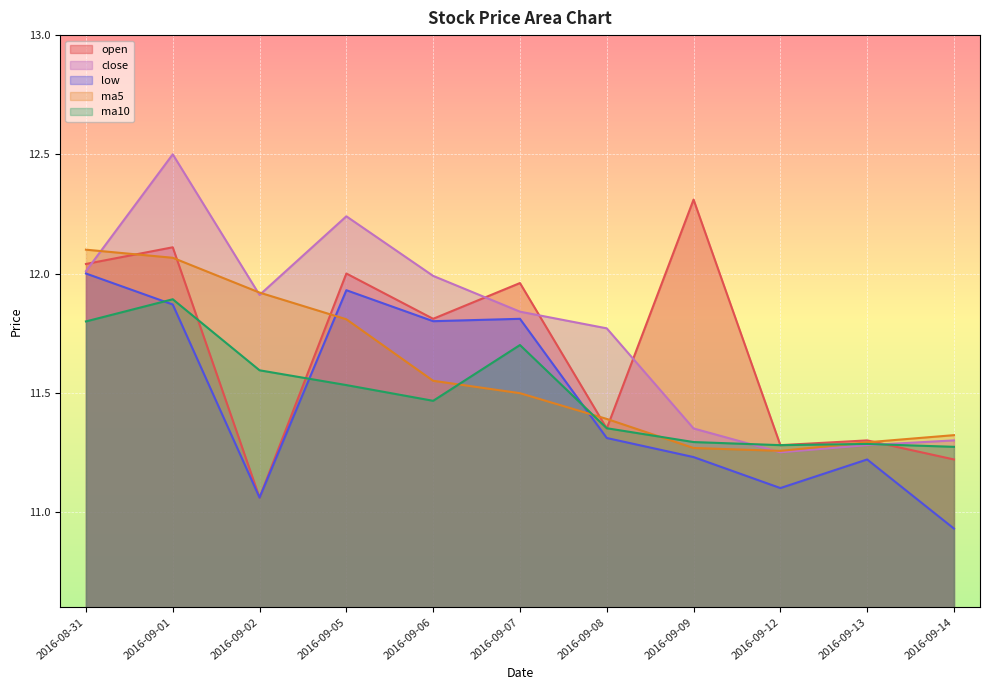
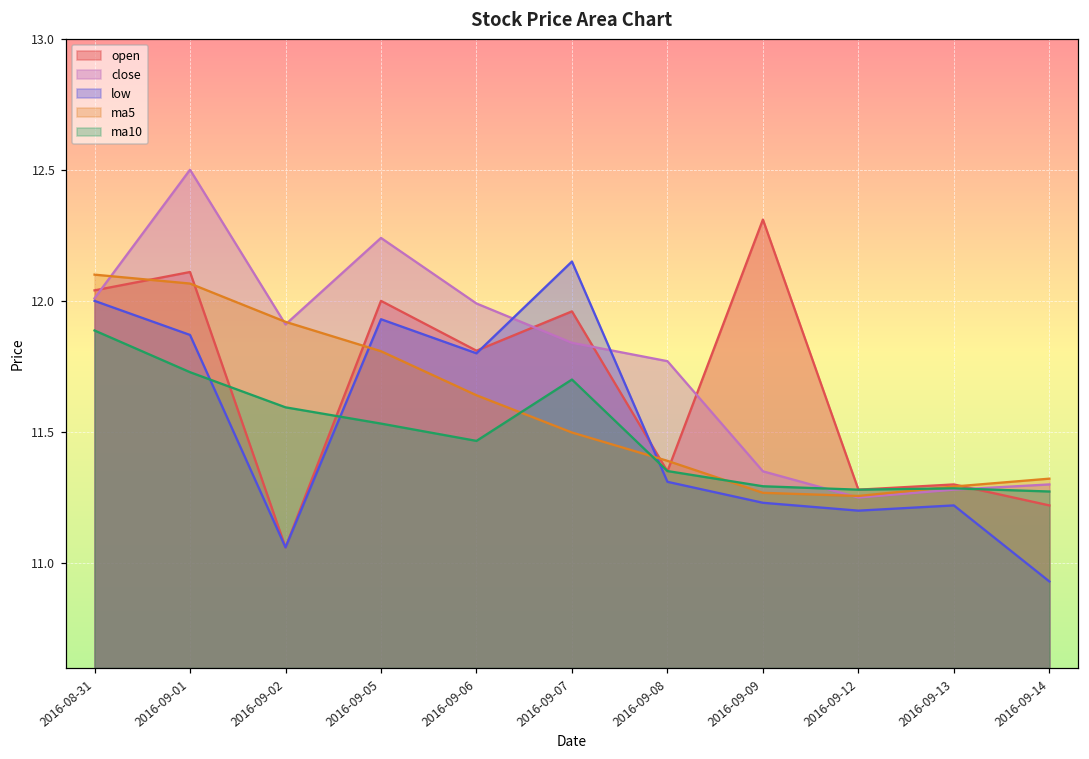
ma10, 2016-08-31: 11.80 -> 11.89
ma10, 2016-09-01: 11.89 -> 11.73
ma5, 2016-09-06: 11.55 -> 11.64
low, 2016-09-07: 11.81 -> 12.15
low, 2016-09-12: 11.1 -> 11.2
